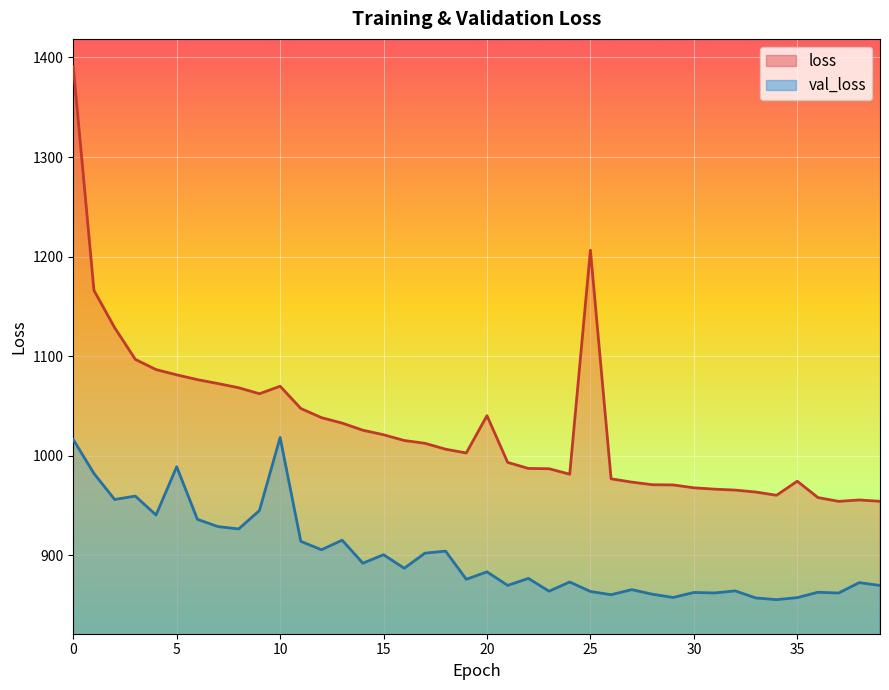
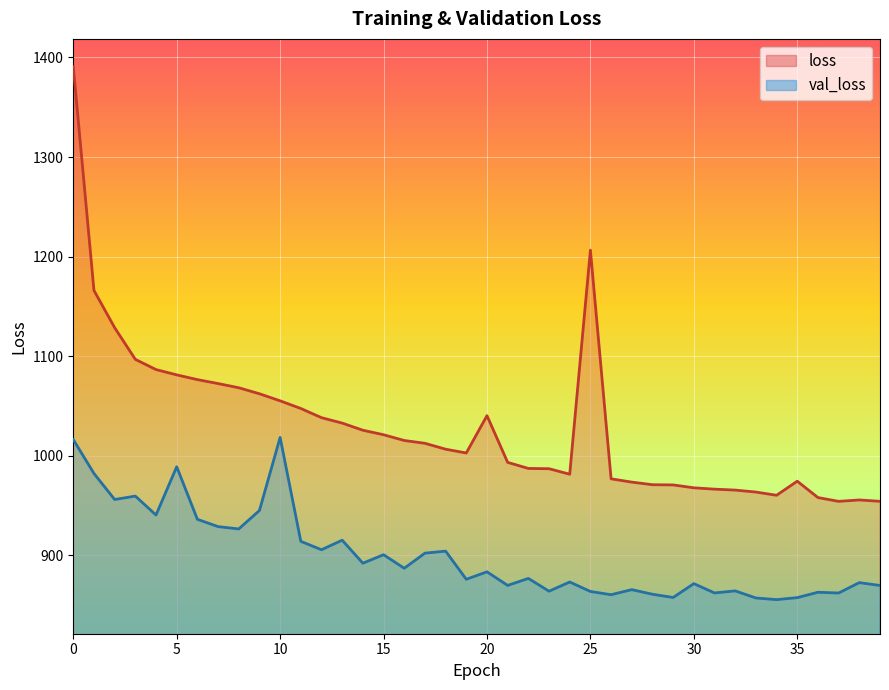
loss, 10: 1070 -> 1060
val_loss, 30: 860 -> 870
